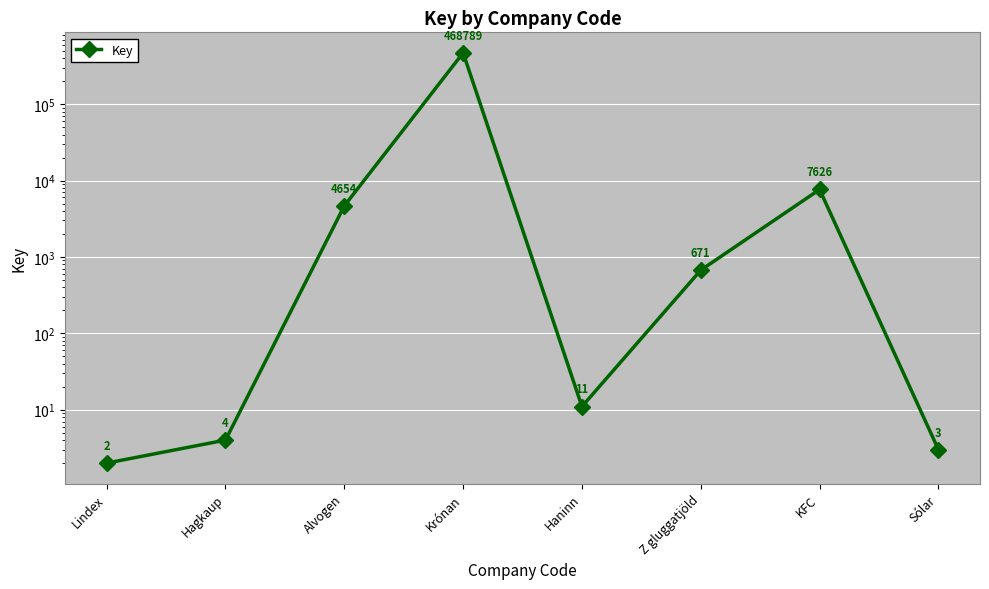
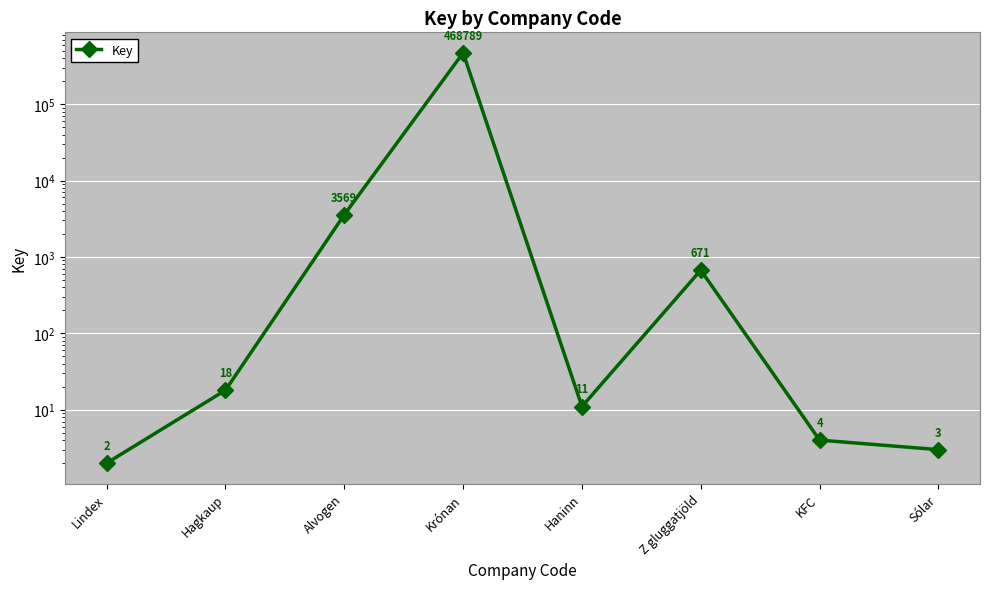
Hagkaup: 4 -> 18
Alvogen: 4654 -> 3569
KFC: 7626 -> 4
